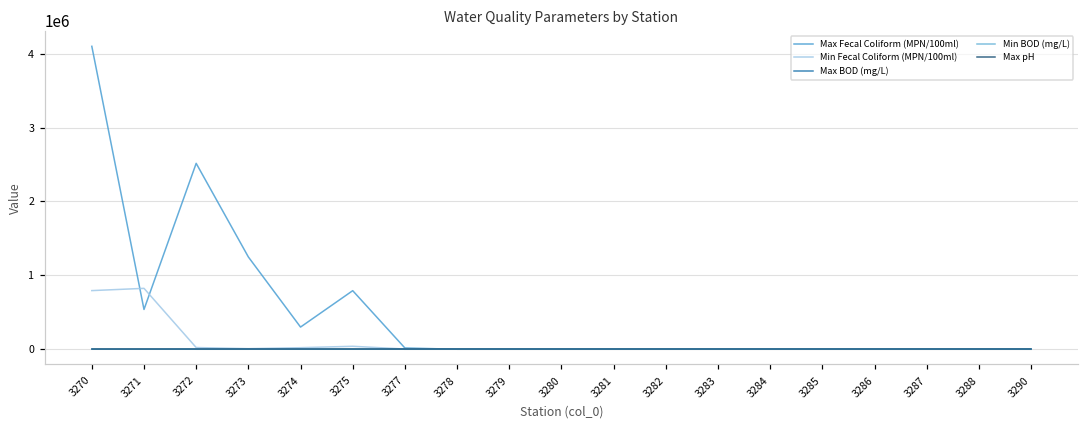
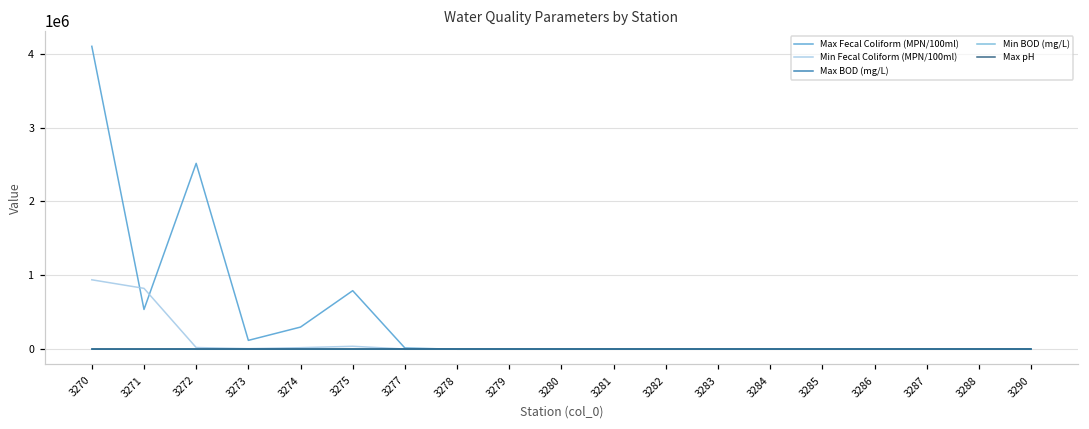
Min Fecal Coliform (MPN/100ml), 3270: 800000 -> 900000
Max Fecal Coliform (MPN/100ml), 3273: 1200000 -> 100000
